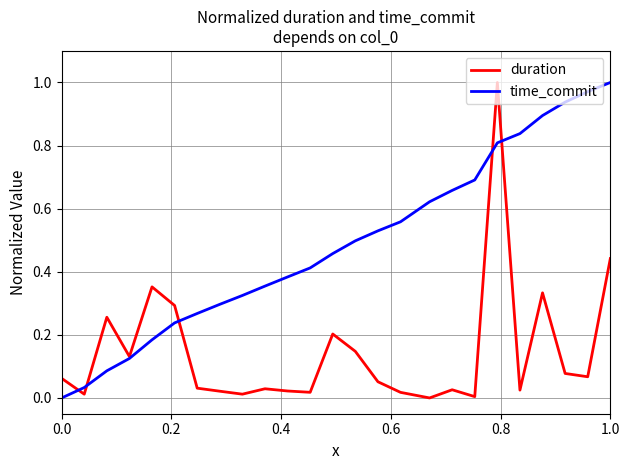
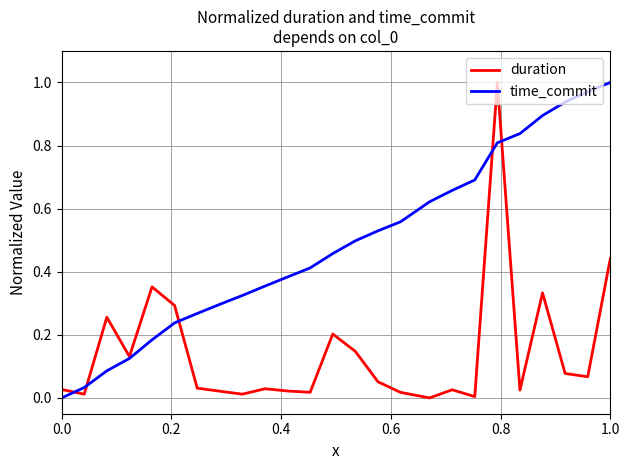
duration, 0.0: 0.06 -> 0.03
